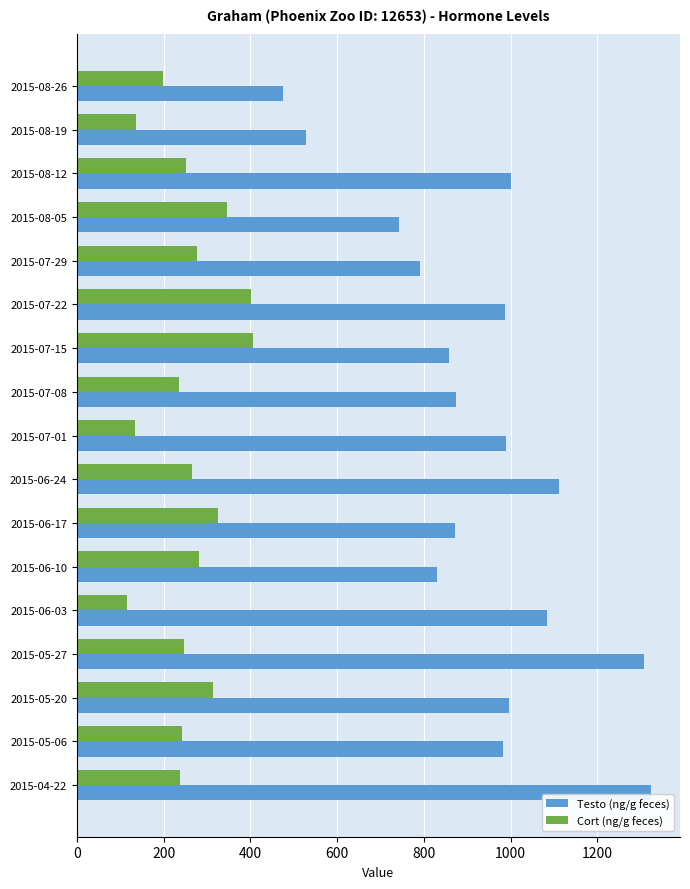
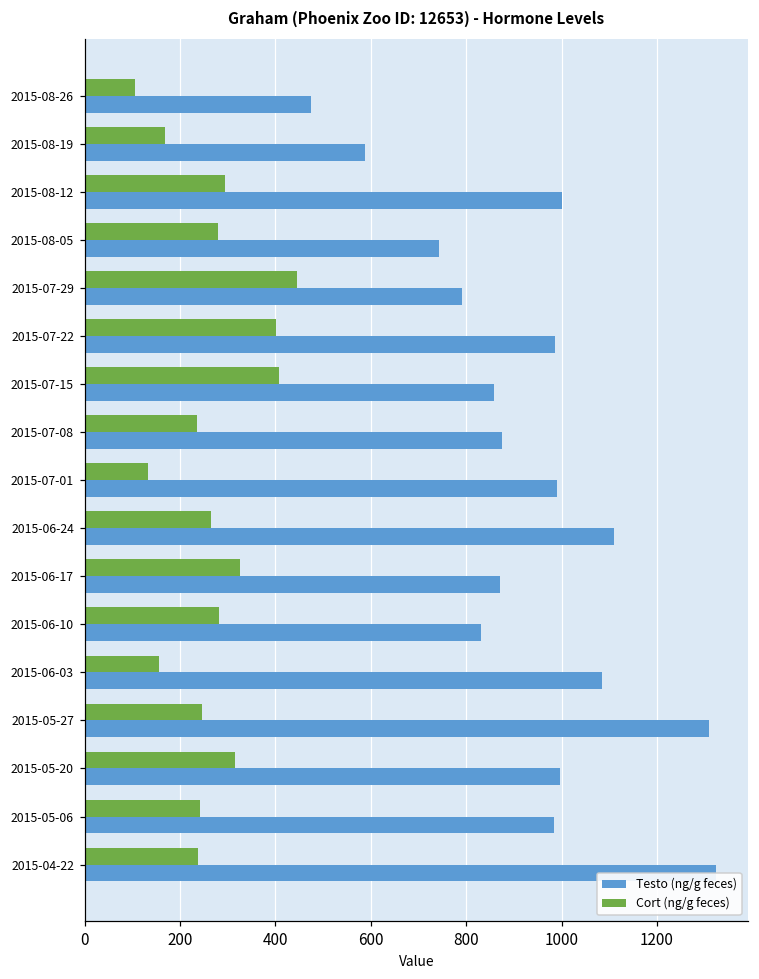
Cort (ng/g feces), 2015-08-26: 200 -> 110
Cort (ng/g feces), 2015-08-19: 140 -> 170
Testo (ng/g feces), 2015-08-19: 530 -> 590
Cort (ng/g feces), 2015-08-12: 250 -> 290
Cort (ng/g feces), 2015-08-05: 350 -> 280
Cort (ng/g feces), 2015-07-29: 280 -> 440
Cort (ng/g feces), 2015-06-03: 120 -> 160
